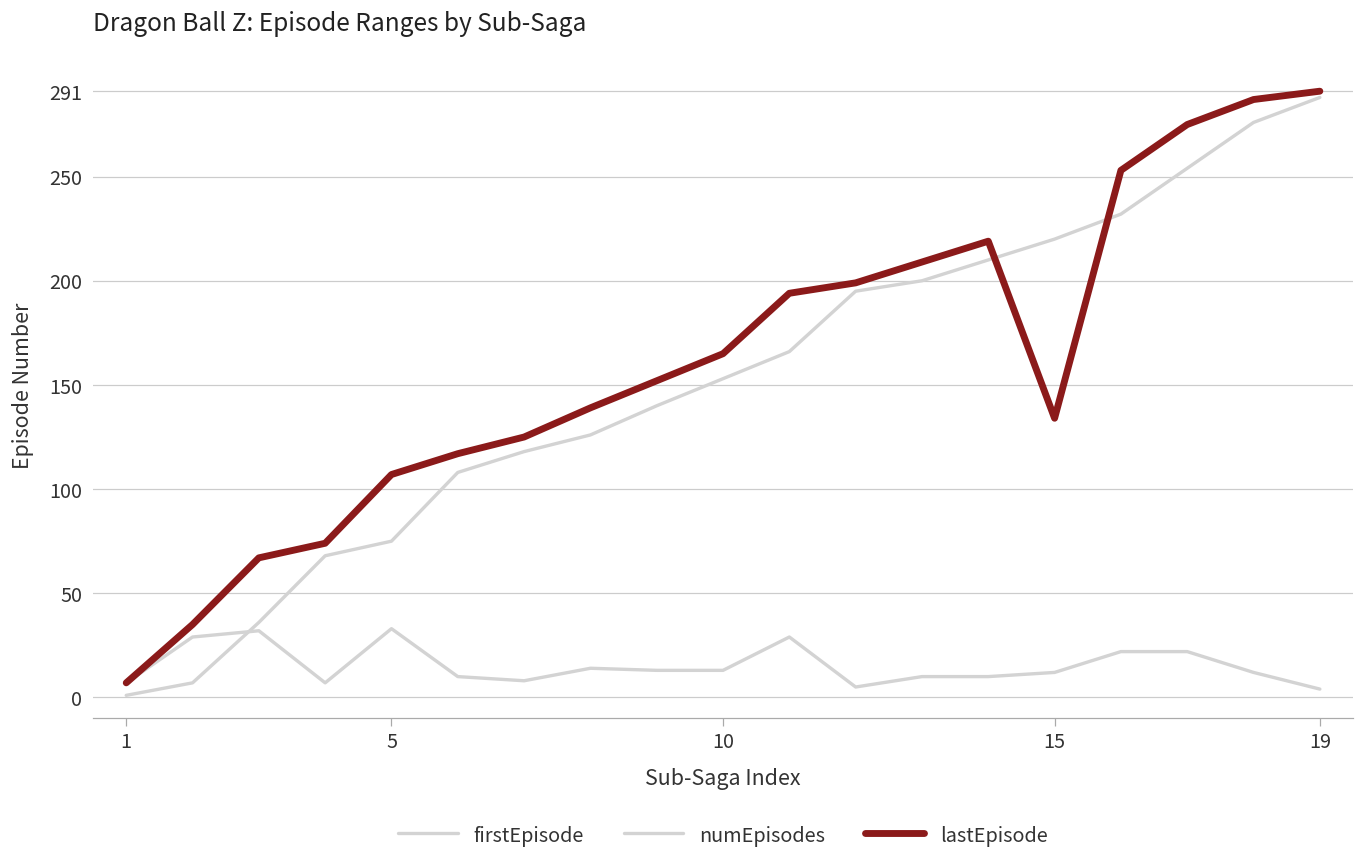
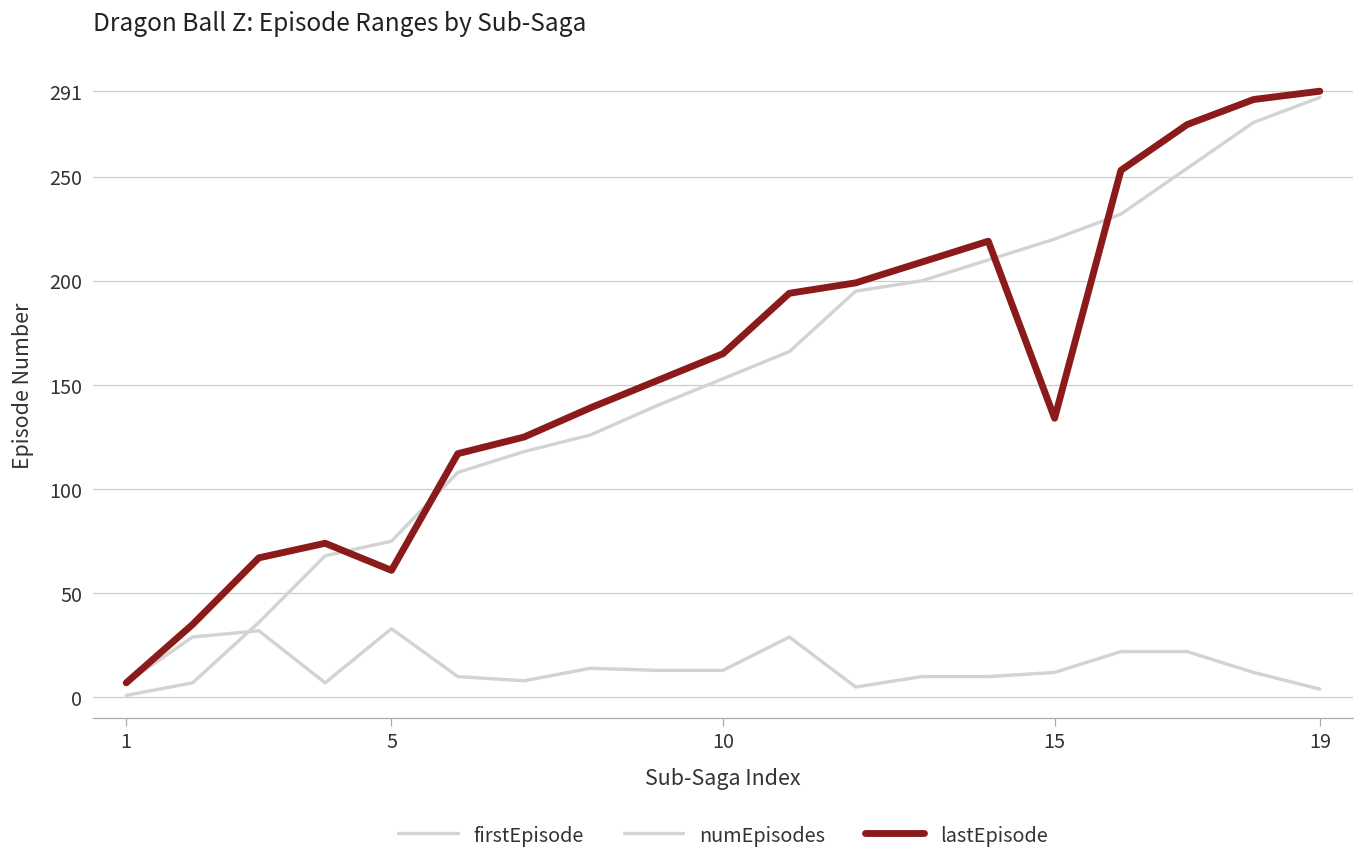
lastEpisode, 5: 107 -> 61
